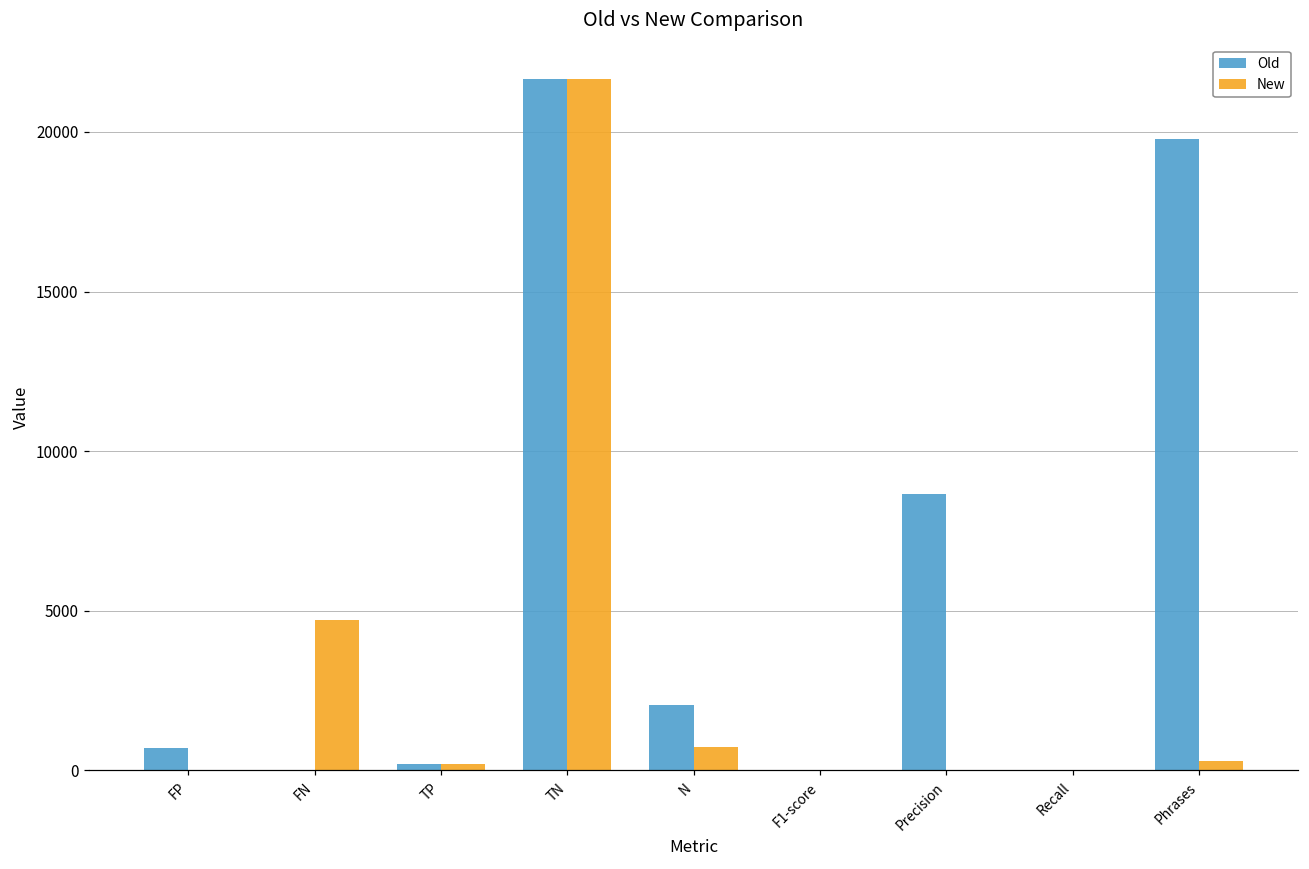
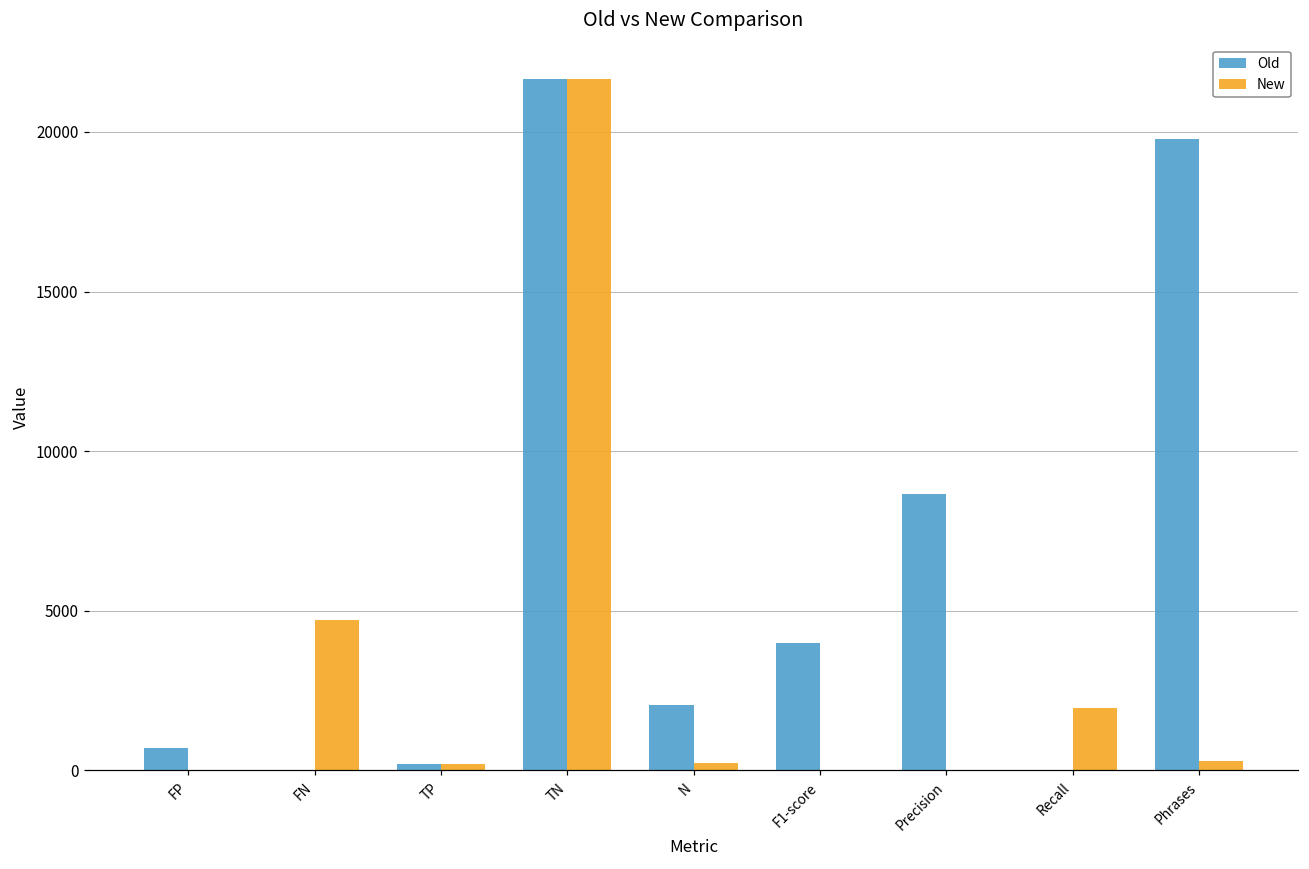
New, N: 700 -> 200
Old, F1-score: 0 -> 4000
New, Recall: 0 -> 2000
